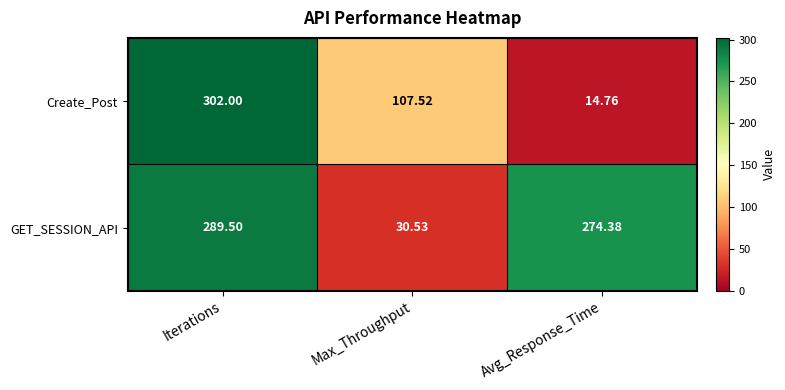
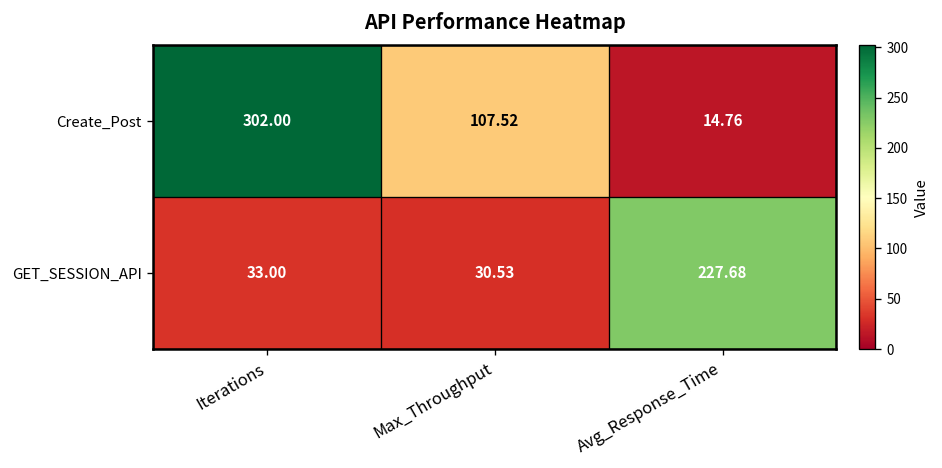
GET_SESSION_API, Iterations: 289.50 -> 33.00
GET_SESSION_API, Avg_Response_Time: 274.38 -> 227.68
